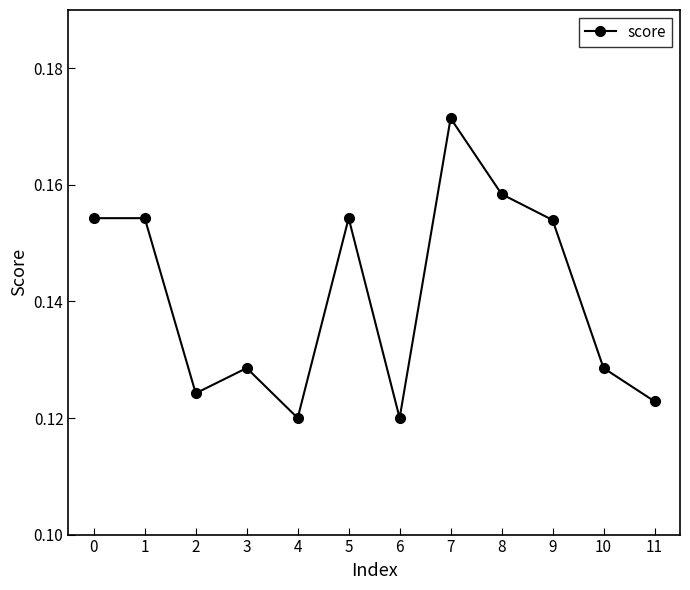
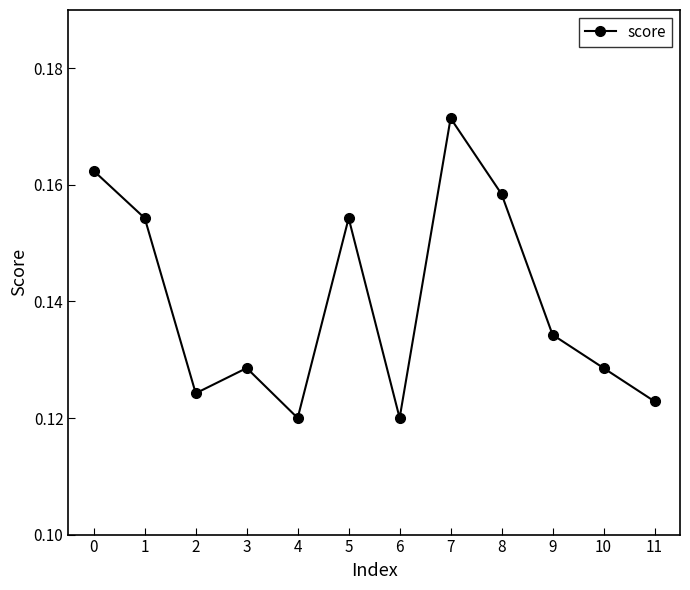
0: 0.154 -> 0.162
9: 0.154 -> 0.134
